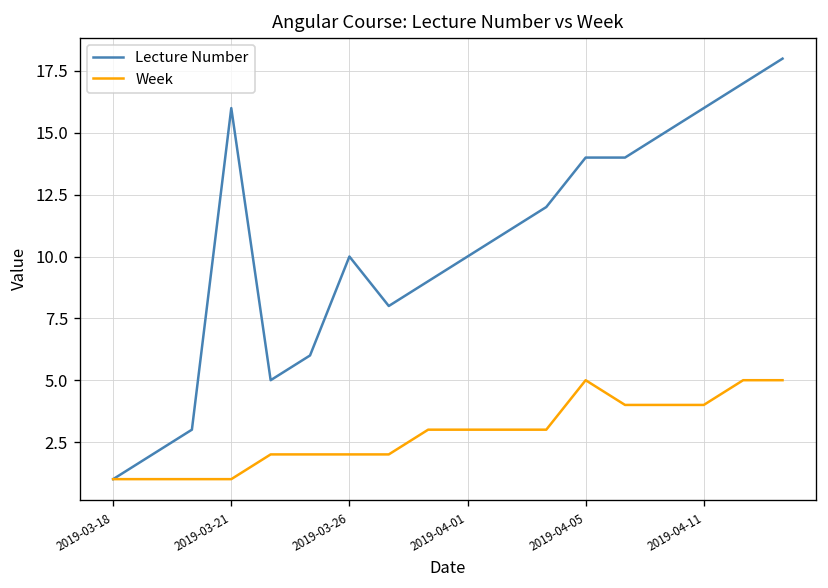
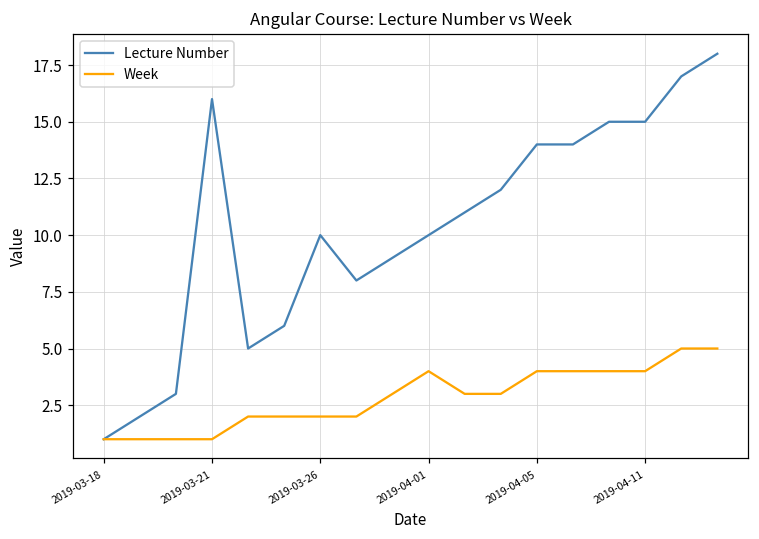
Week, 2019-04-01: 3 -> 4
Week, 2019-04-05: 5 -> 4
Lecture Number, 2019-04-11: 16 -> 15
